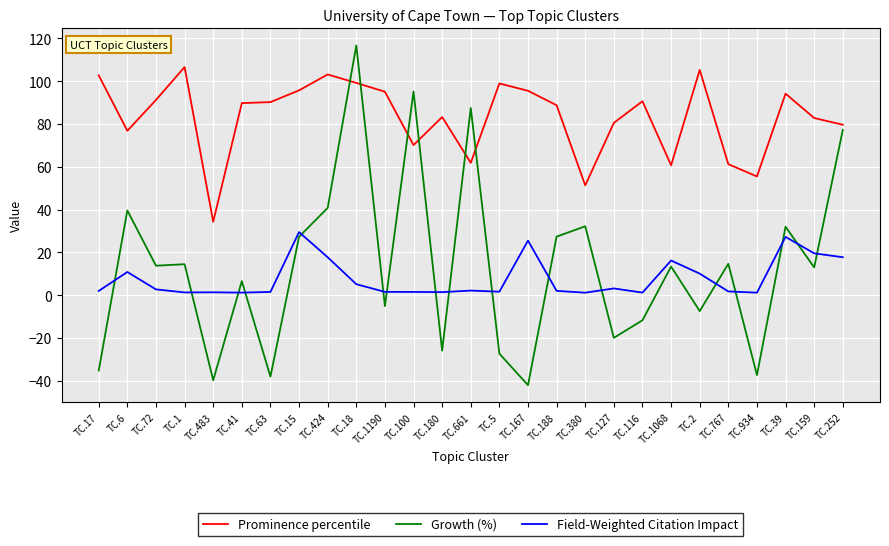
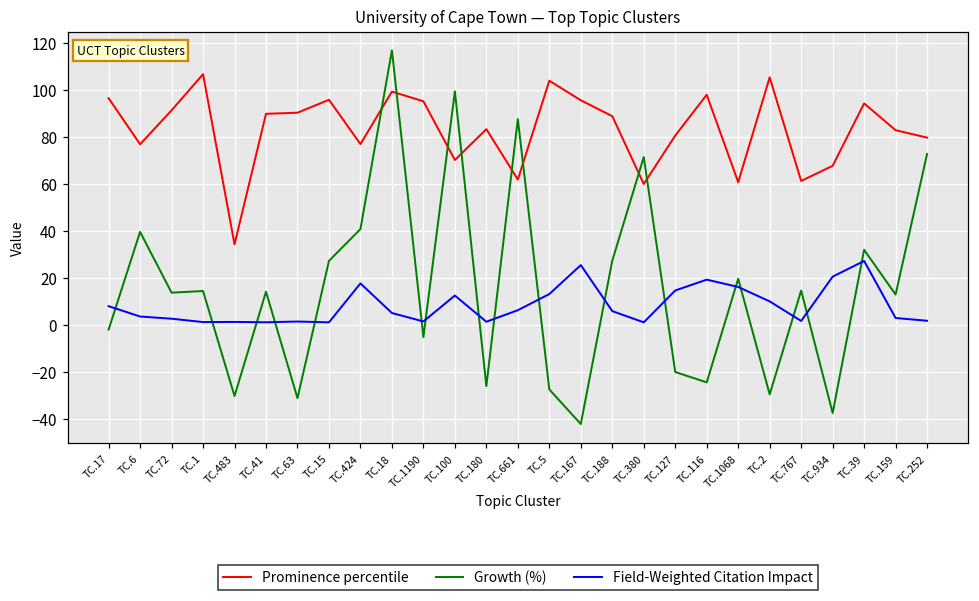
Prominence percentile, TC.17: 103 -> 96
Growth (%), TC.17: -35 -> -2
Field-Weighted Citation Impact, TC.17: 2 -> 8
Field-Weighted Citation Impact, TC.6: 11 -> 4
Growth (%), TC.483: -40 -> -30
Growth (%), TC.41: 7 -> 14
Growth (%), TC.63: -38 -> -31
Field-Weighted Citation Impact, TC.15: 30 -> 1
Prominence percentile, TC.424: 103 -> 77
Growth (%), TC.100: 95 -> 99
Field-Weighted Citation Impact, TC.100: 2 -> 13
Field-Weighted Citation Impact, TC.661: 2 -> 6
Prominence percentile, TC.5: 99 -> 104
Field-Weighted Citation Impact, TC.5: 2 -> 13
Field-Weighted Citation Impact, TC.188: 2 -> 6
Prominence percentile, TC.380: 51 -> 60
Growth (%), TC.380: 32 -> 71
Field-Weighted Citation Impact, TC.127: 3 -> 15
Prominence percentile, TC.116: 91 -> 98
Growth (%), TC.116: -12 -> -24
Field-Weighted Citation Impact, TC.116: 1 -> 19
Growth (%), TC.1068: 13 -> 20
Growth (%), TC.2: -7 -> -29
Prominence percentile, TC.934: 55 -> 68
Field-Weighted Citation Impact, TC.934: 1 -> 21
Field-Weighted Citation Impact, TC.159: 20 -> 3
Growth (%), TC.252: 77 -> 73
Field-Weighted Citation Impact, TC.252: 18 -> 2
